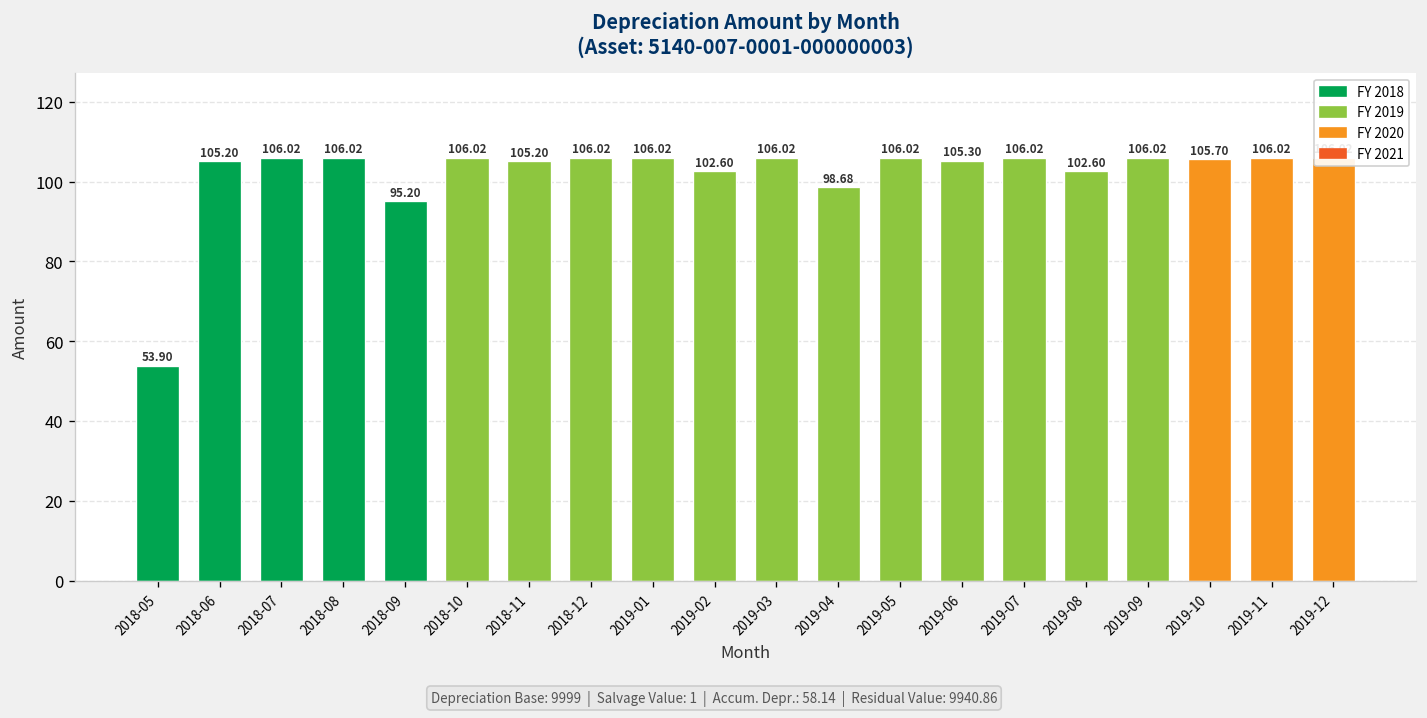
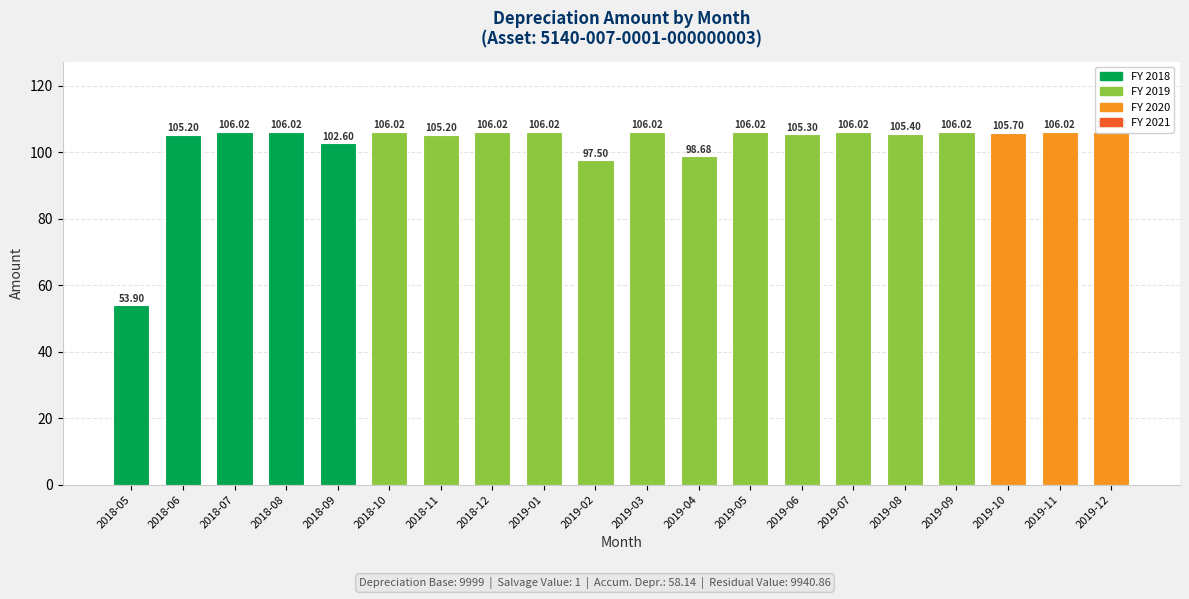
2018-09: 95.20 -> 102.60
2019-02: 102.60 -> 97.50
2019-08: 102.60 -> 105.40
